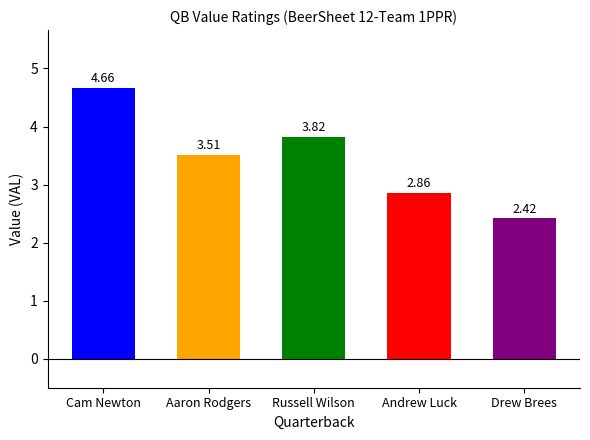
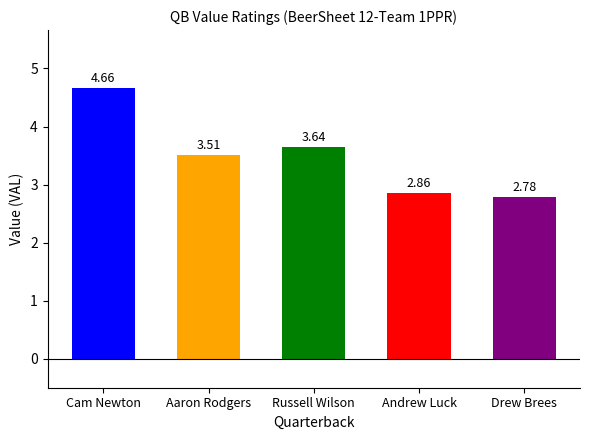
Russell Wilson: 3.82 -> 3.64
Drew Brees: 2.42 -> 2.78
